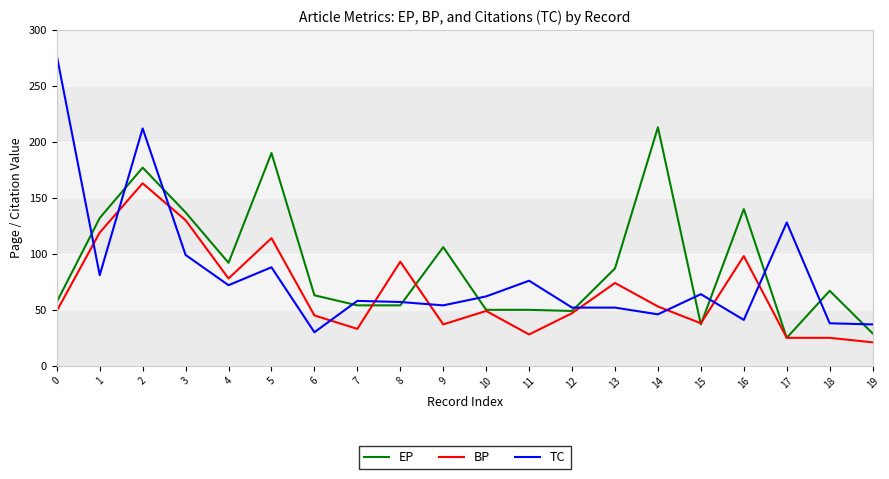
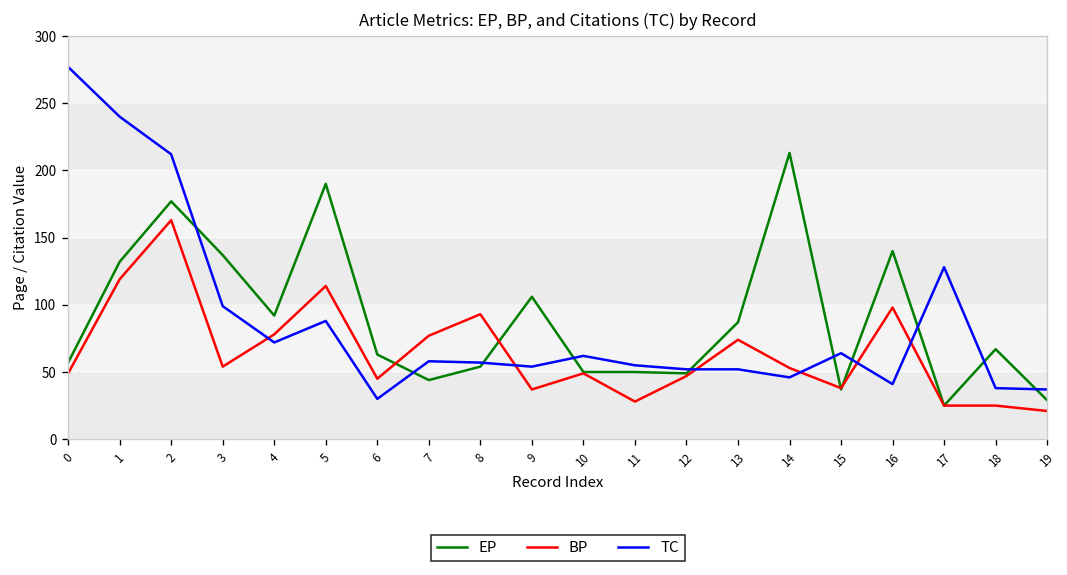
TC, 1: 81 -> 240
BP, 3: 130 -> 54
EP, 7: 54 -> 44
BP, 7: 33 -> 77
TC, 11: 76 -> 55
